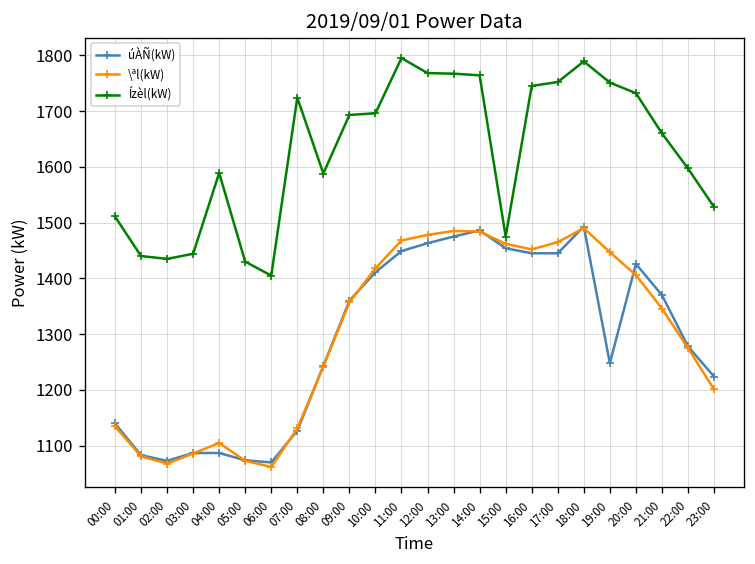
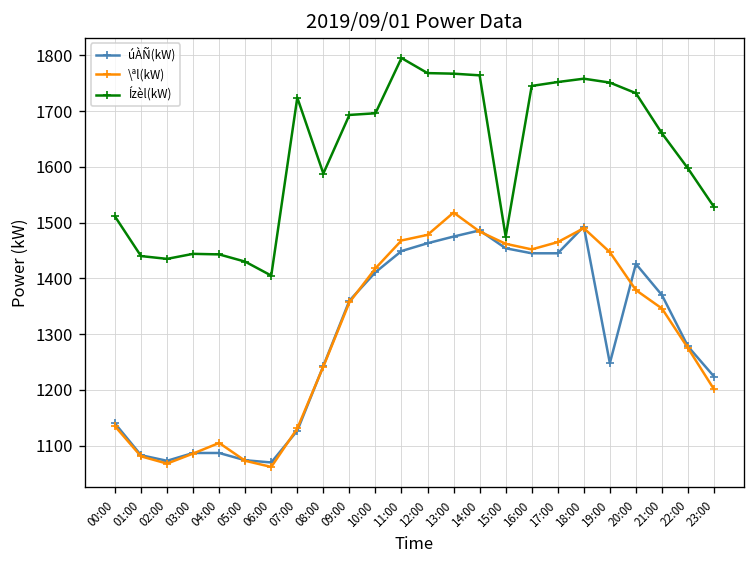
Ízèl(kW), 04:00: 1590 -> 1440
\ªl(kW), 13:00: 1490 -> 1520
Ízèl(kW), 18:00: 1790 -> 1760
\ªl(kW), 20:00: 1410 -> 1380
